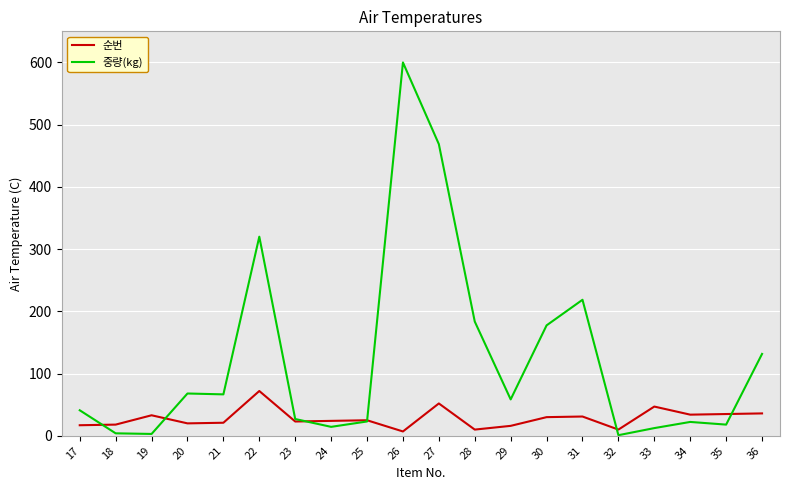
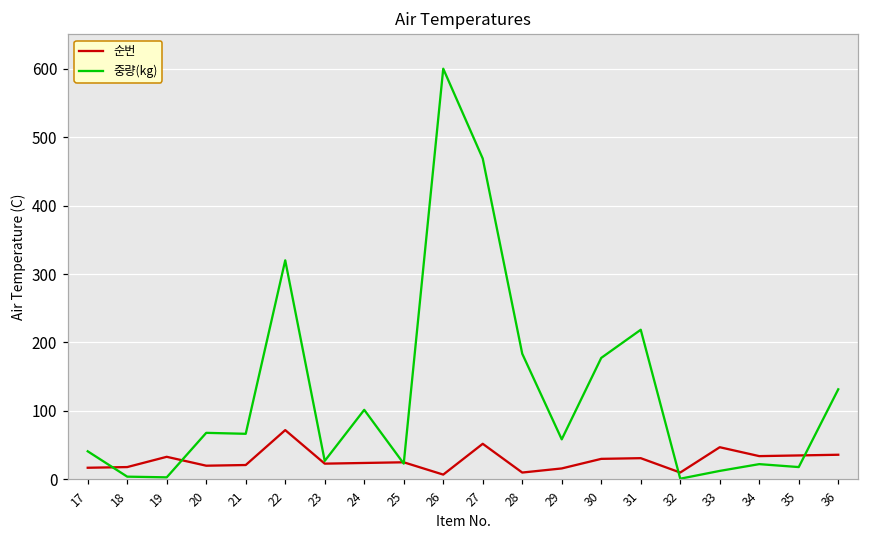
중량(kg), 24: 10 -> 100
